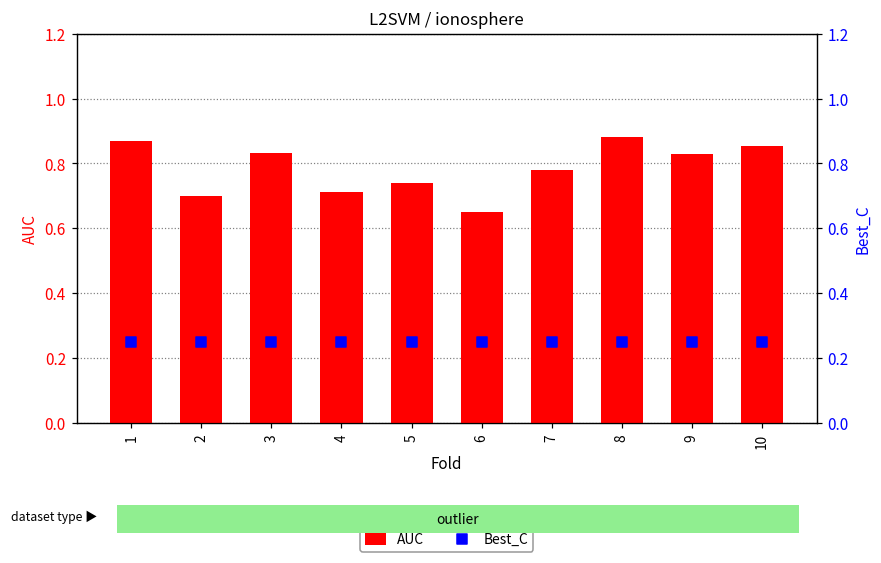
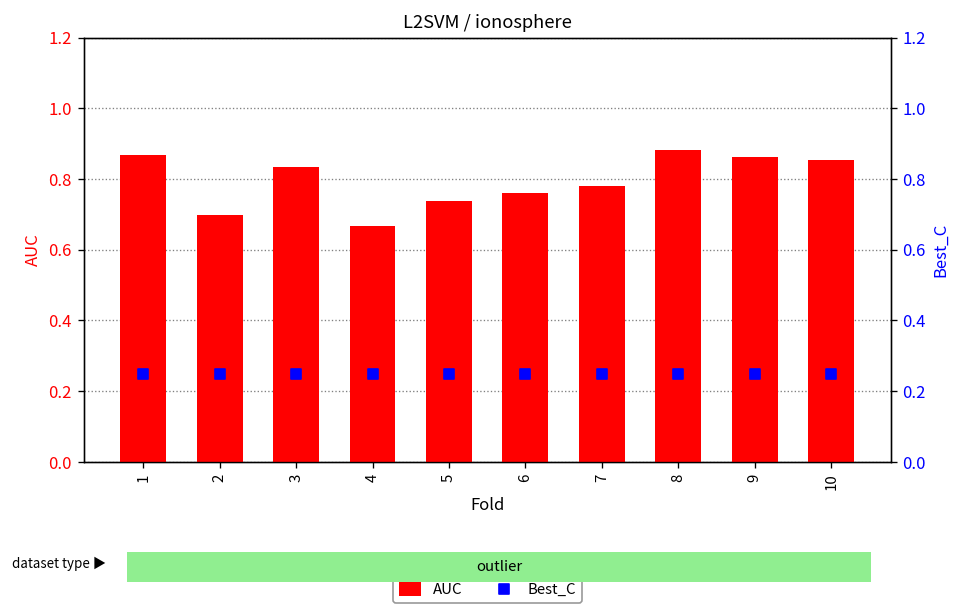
AUC, 4: 0.71 -> 0.67
AUC, 6: 0.65 -> 0.76
AUC, 9: 0.83 -> 0.86
